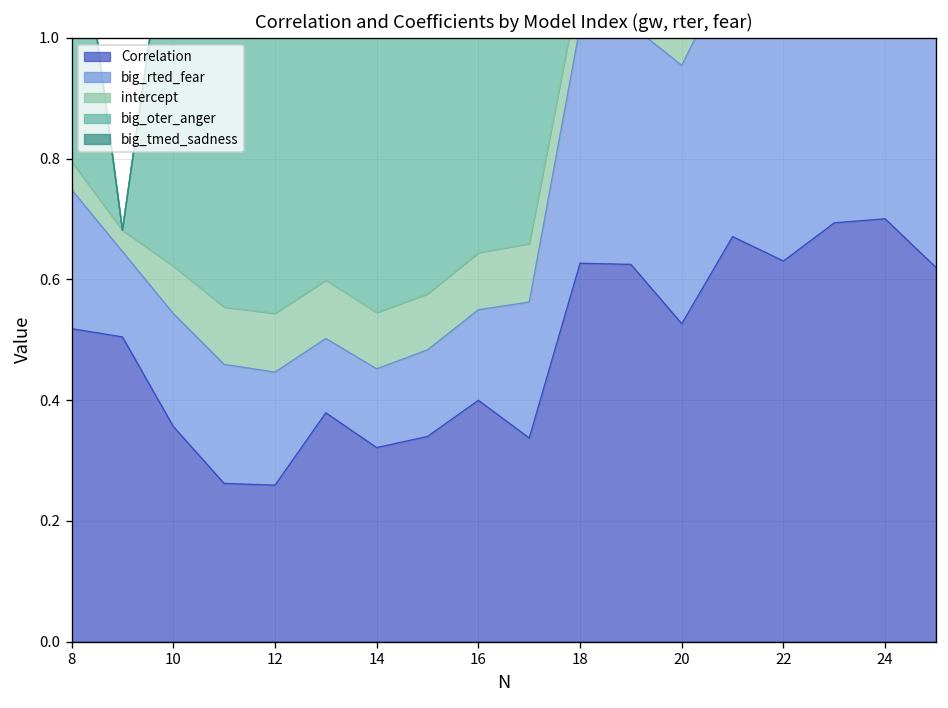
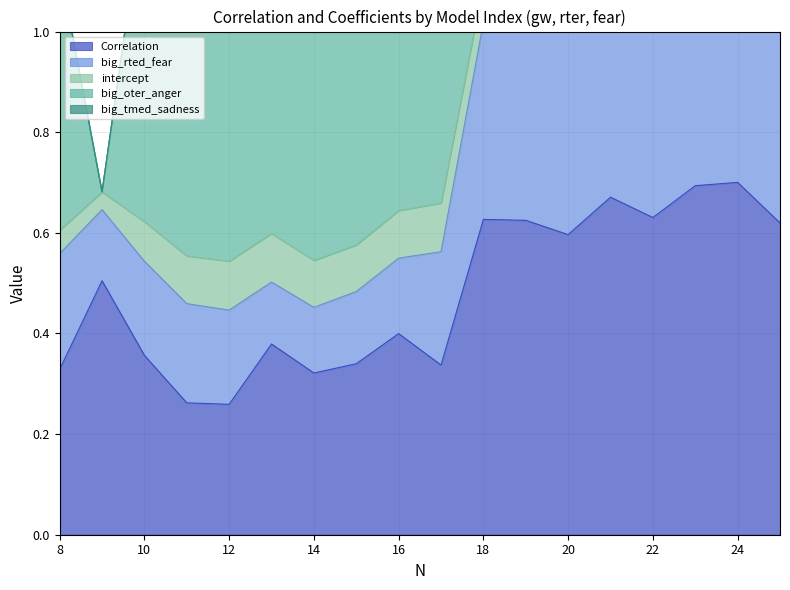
Correlation, 8: 0.52 -> 0.33
Correlation, 20: 0.53 -> 0.60
